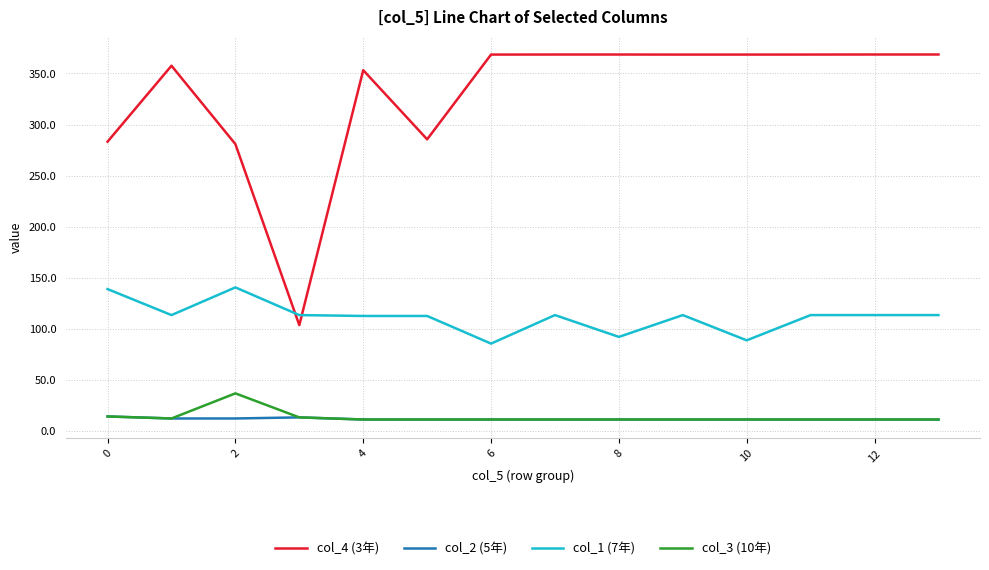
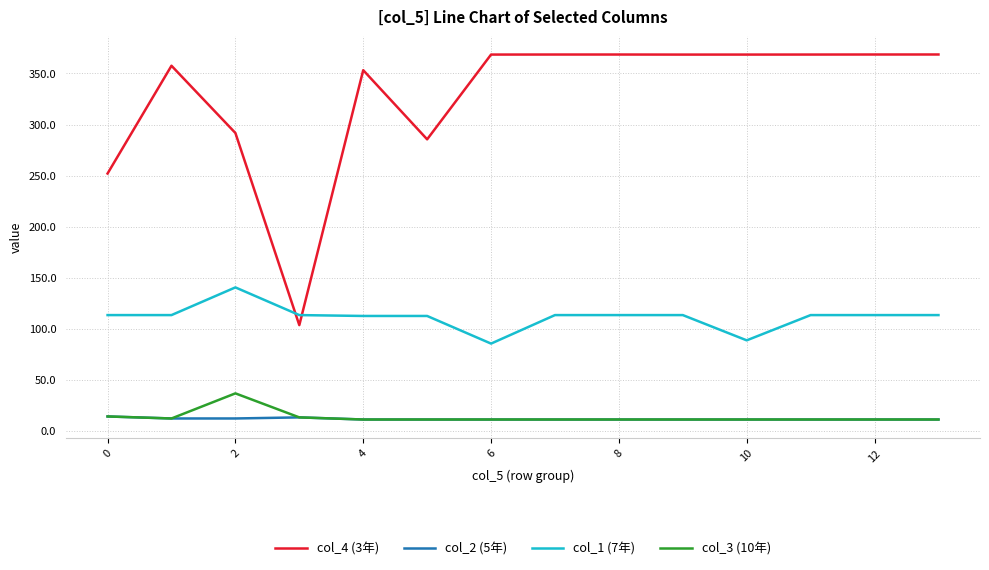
col_4 (3年), 0: 283 -> 252
col_1 (7年), 0: 139 -> 113
col_4 (3年), 2: 281 -> 292
col_1 (7年), 8: 92 -> 113
